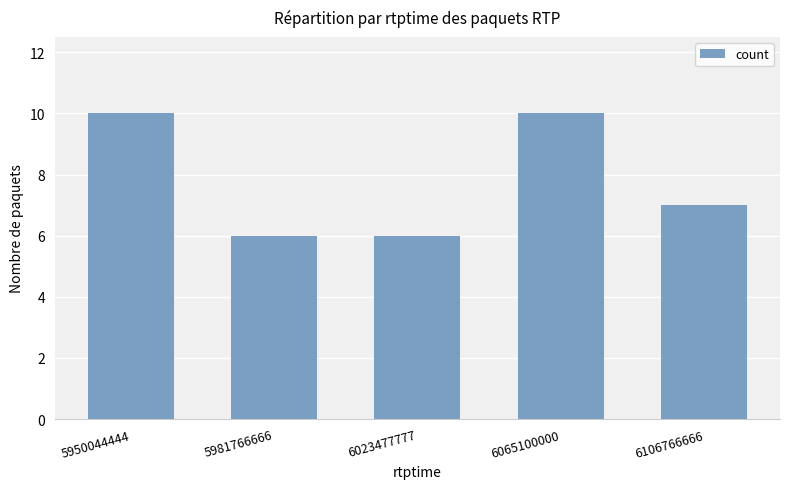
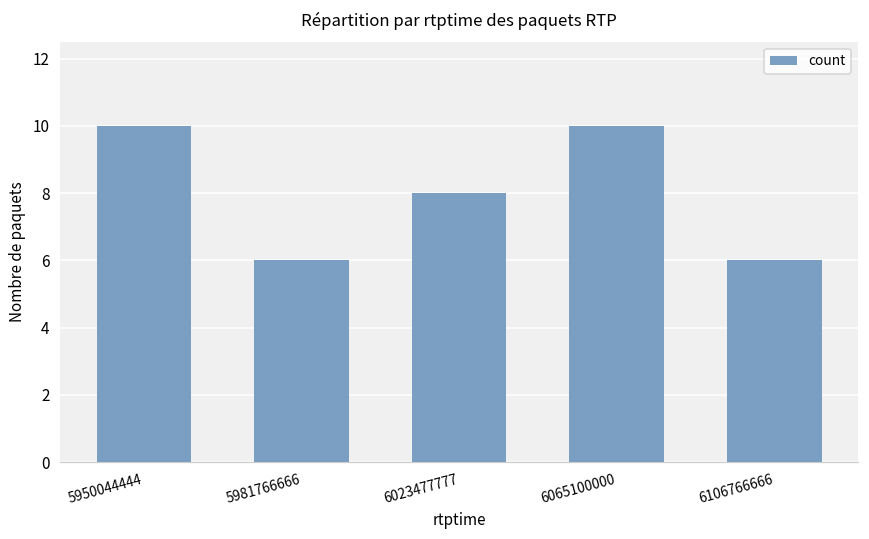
6023477777: 6 -> 8
6106766666: 7 -> 6
